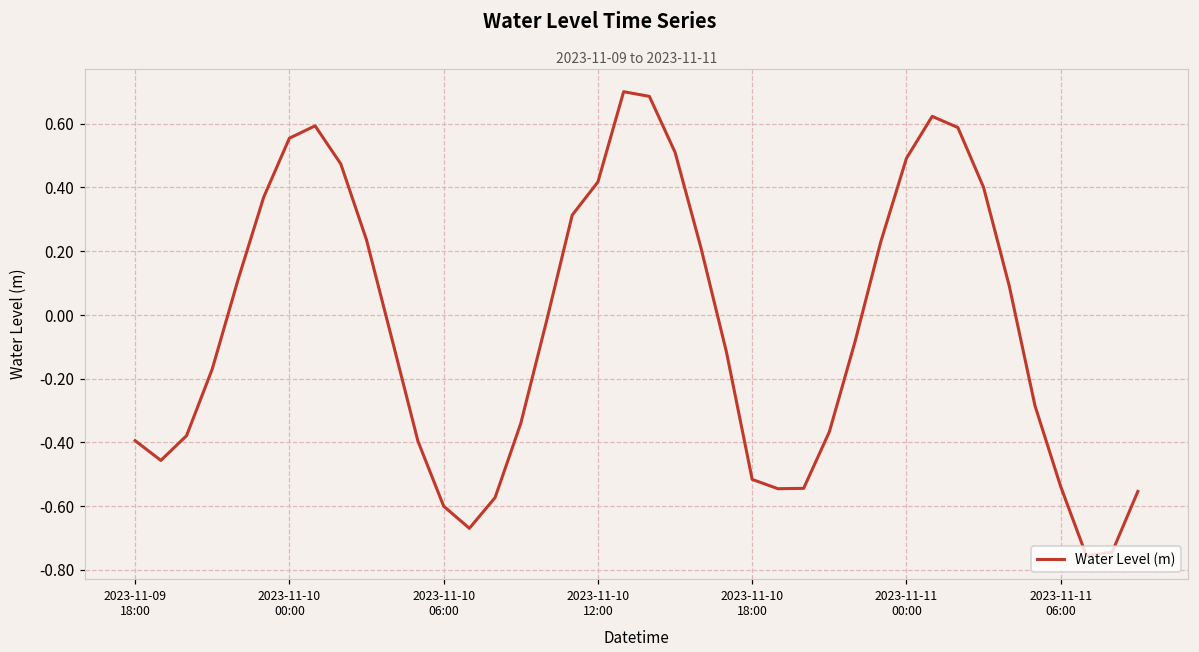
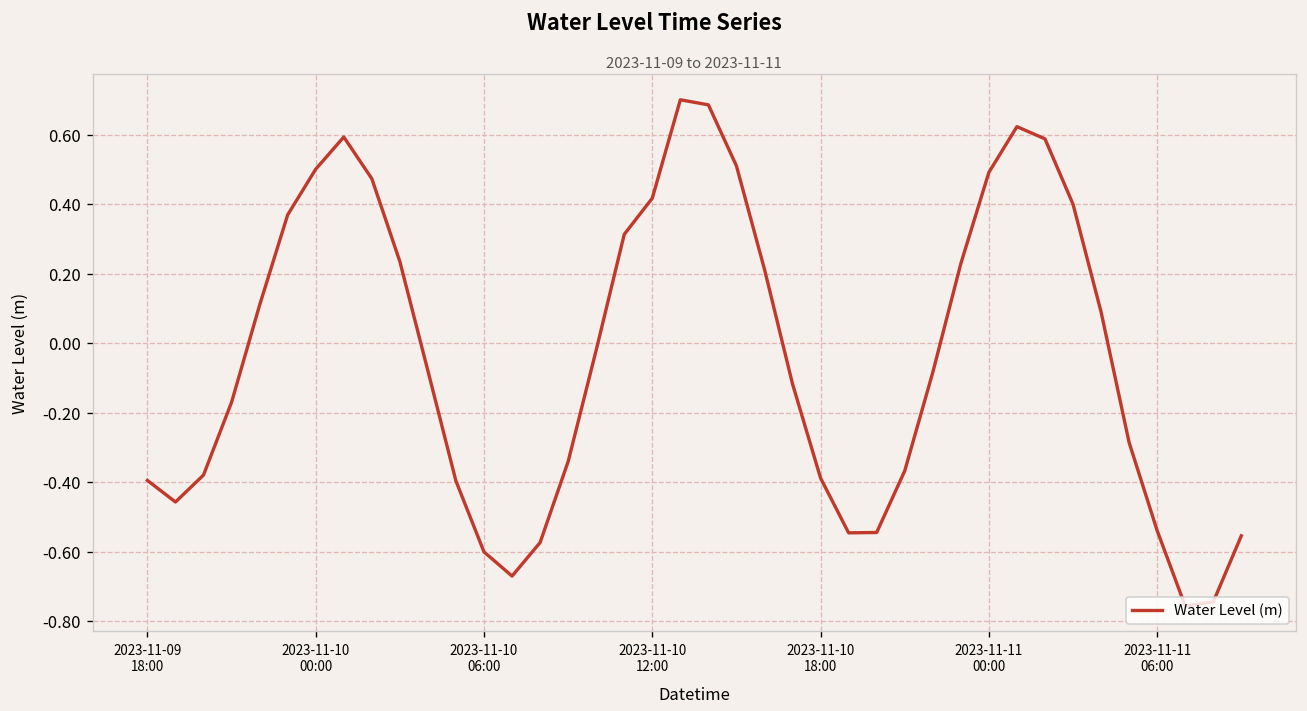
2023-11-10 00:00: 0.55 -> 0.50
2023-11-10 18:00: -0.52 -> -0.39
